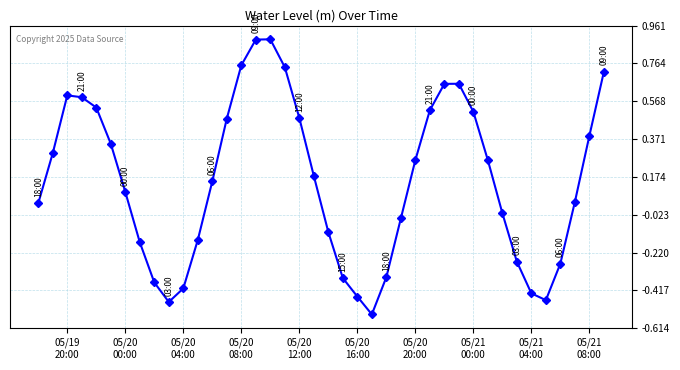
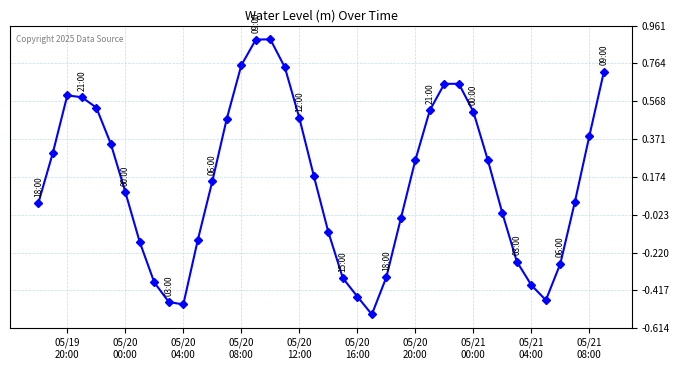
05/20 04:00: -0.41 -> -0.49
05/21 04:00: -0.43 -> -0.39
